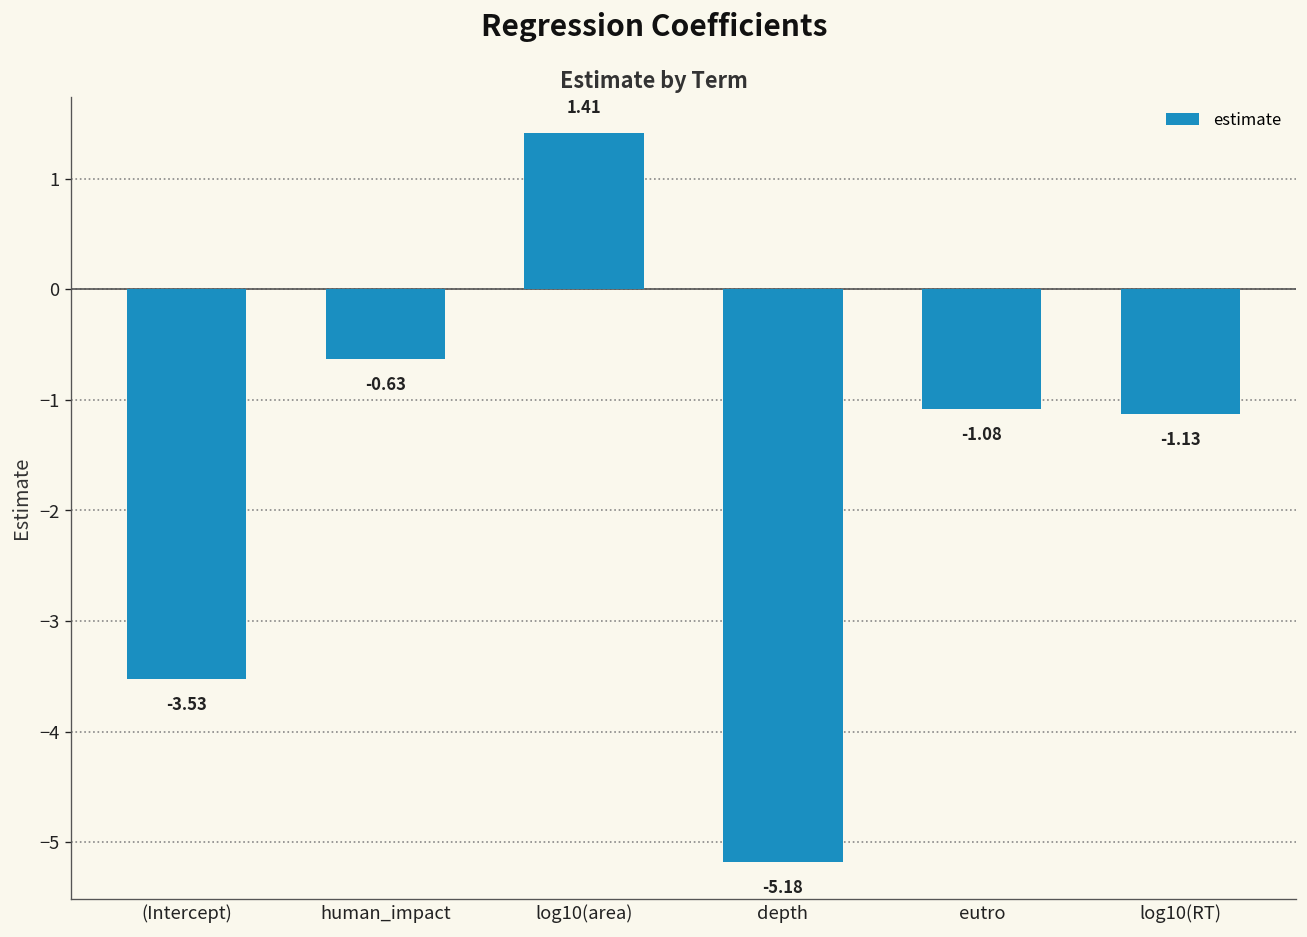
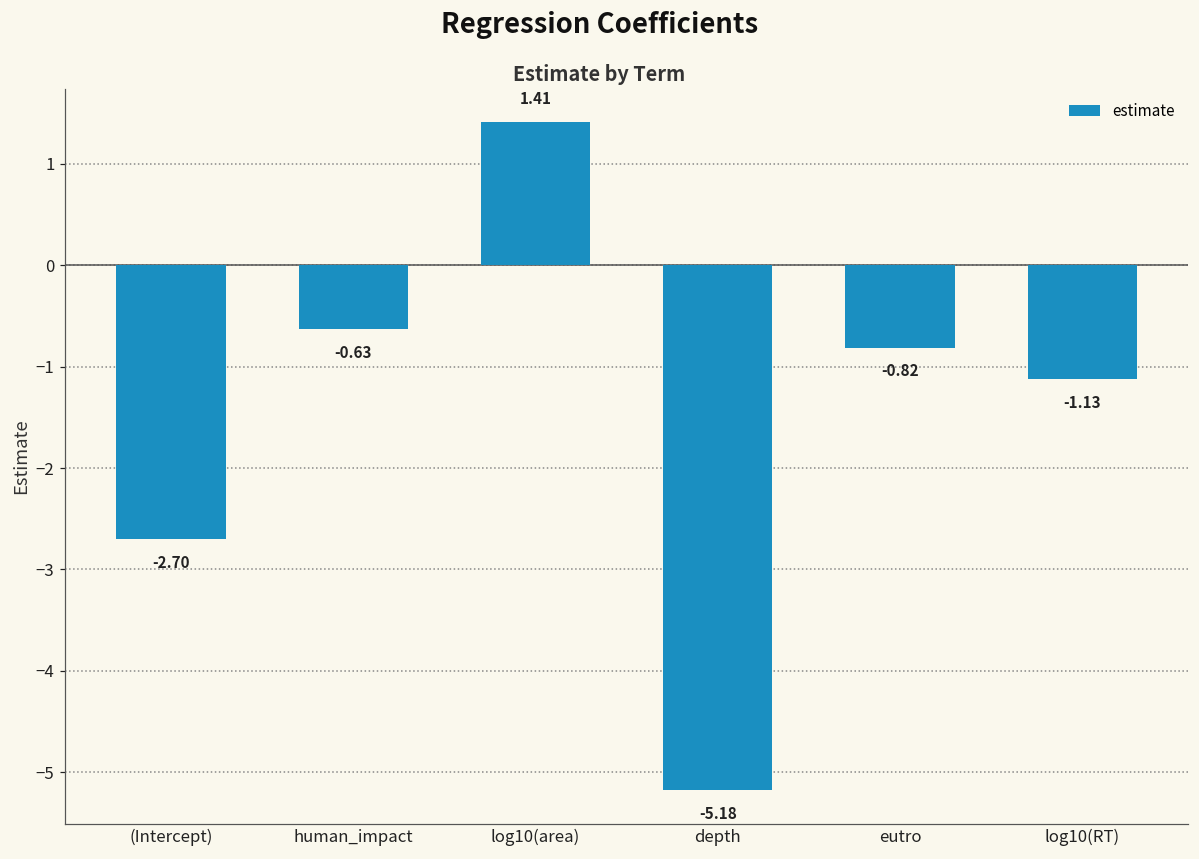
(Intercept): -3.53 -> -2.70
eutro: -1.08 -> -0.82
